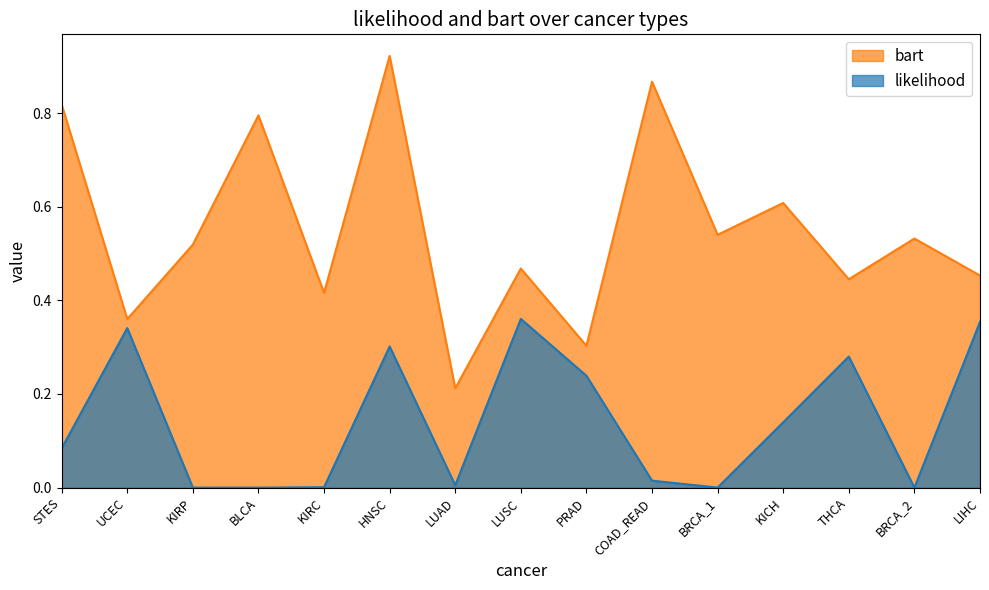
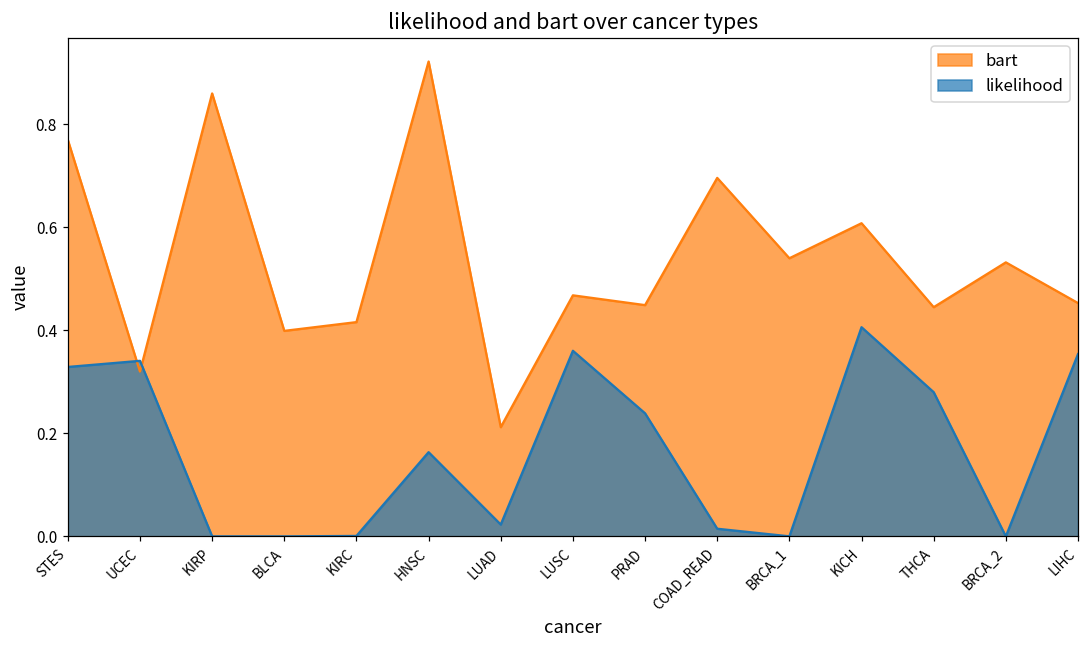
bart, STES: 0.82 -> 0.77
likelihood, STES: 0.08 -> 0.33
bart, UCEC: 0.36 -> 0.32
bart, KIRP: 0.52 -> 0.86
bart, BLCA: 0.80 -> 0.40
likelihood, HNSC: 0.30 -> 0.16
likelihood, LUAD: 0.01 -> 0.02
bart, PRAD: 0.30 -> 0.45
bart, COAD_READ: 0.87 -> 0.70
likelihood, KICH: 0.14 -> 0.41
